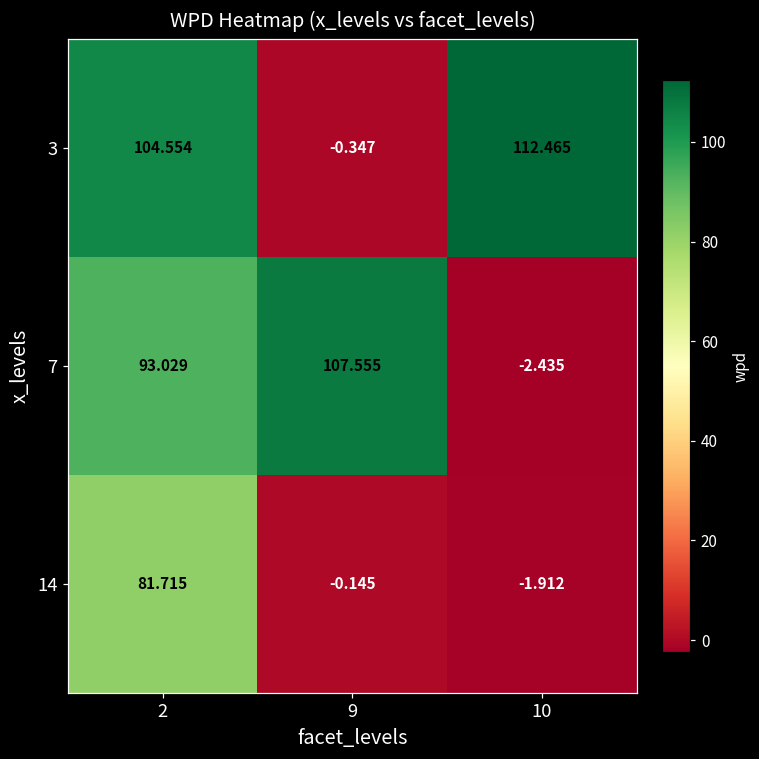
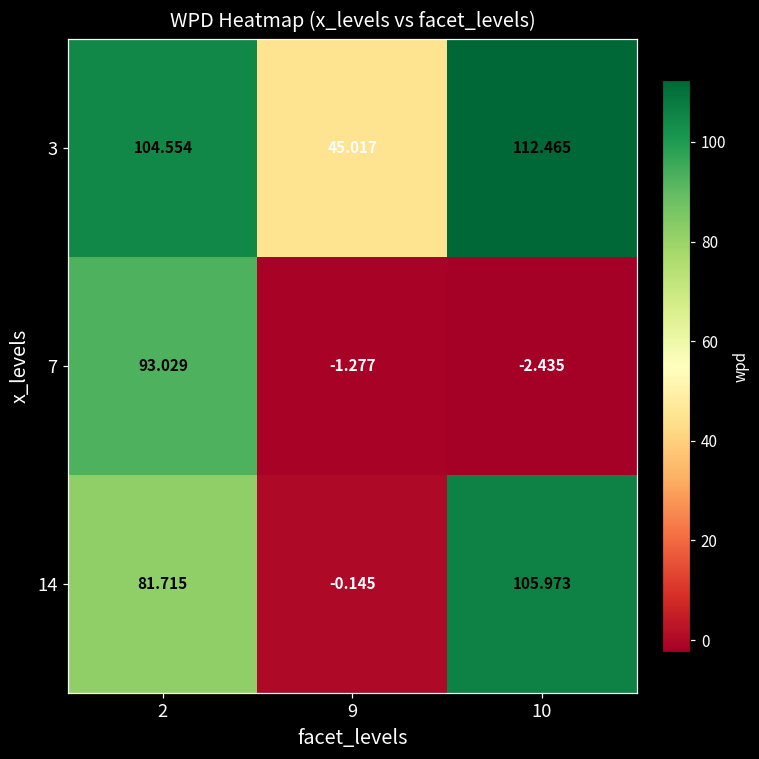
3, 9: -0.347 -> 45.017
7, 9: 107.555 -> -1.277
14, 10: -1.912 -> 105.973
